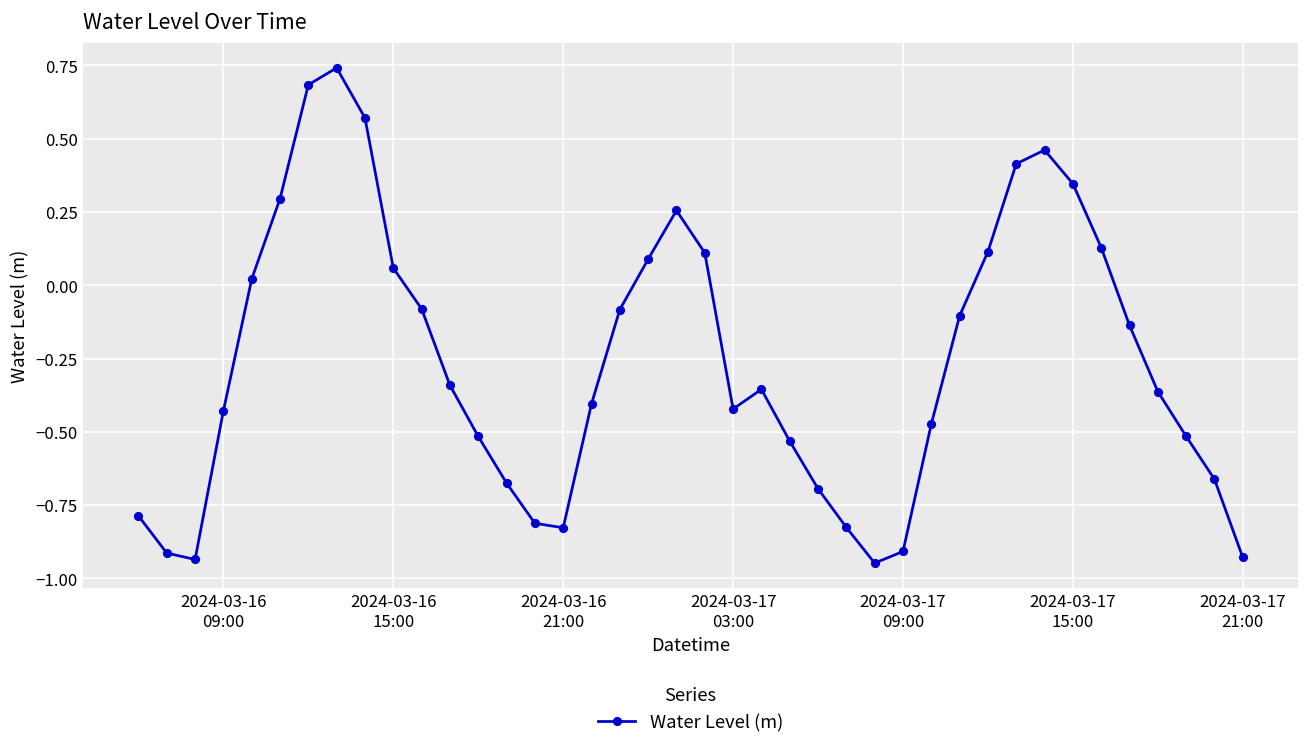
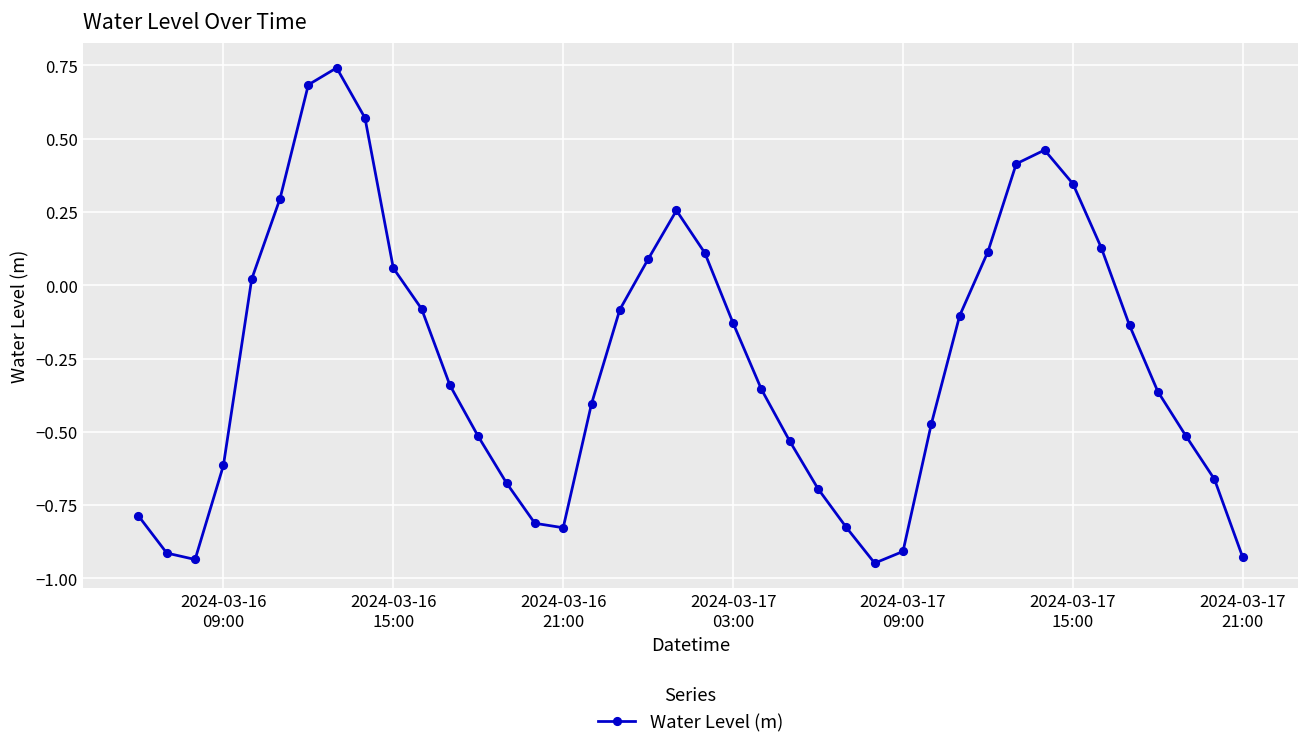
2024-03-16 09:00: -0.43 -> -0.61
2024-03-17 03:00: -0.42 -> -0.13
